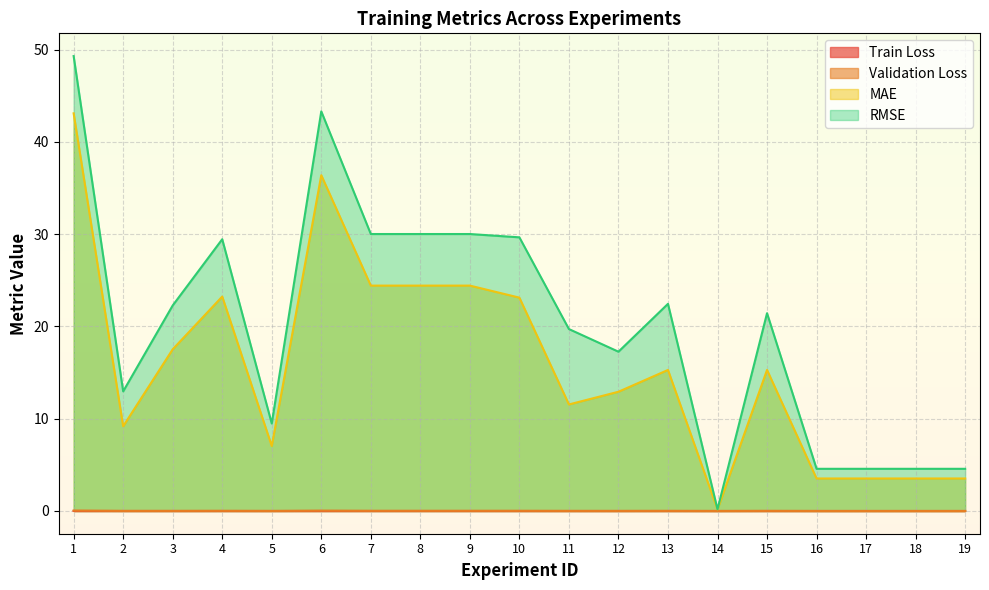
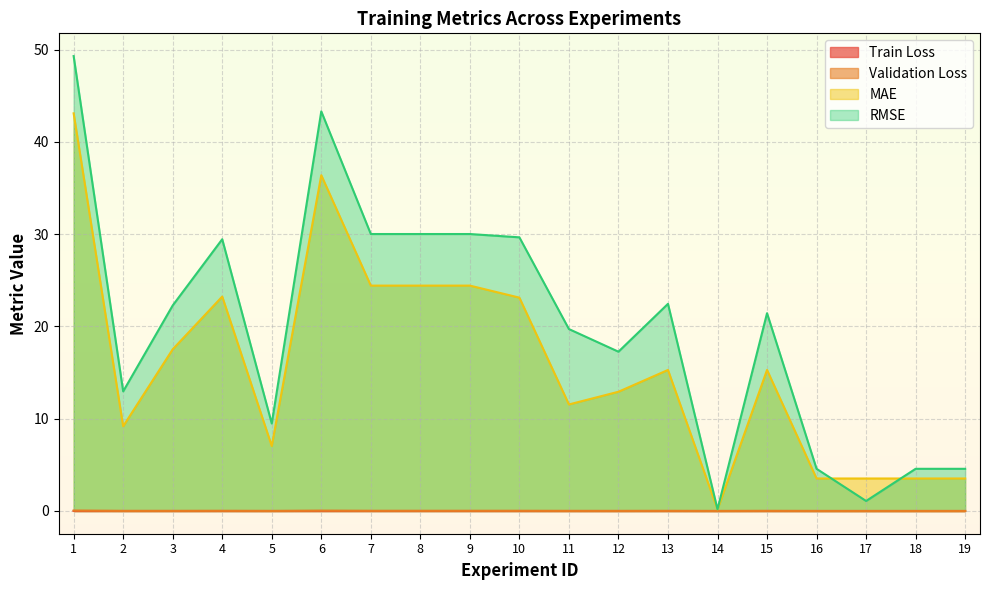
RMSE, 17: 5 -> 1
